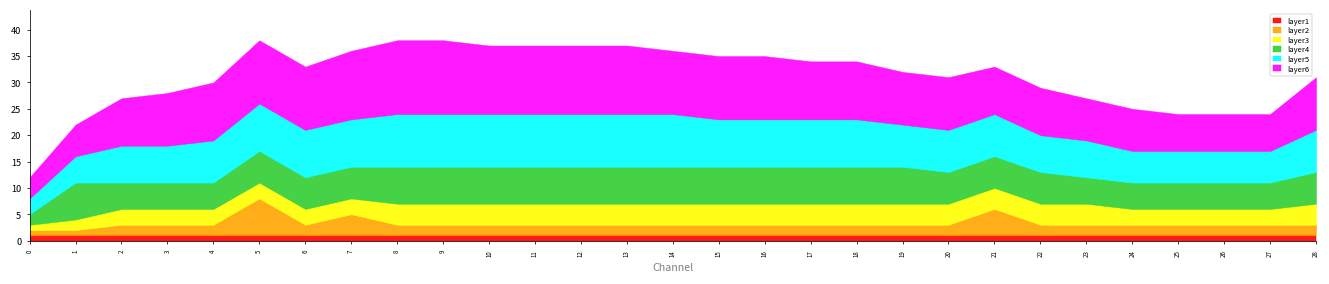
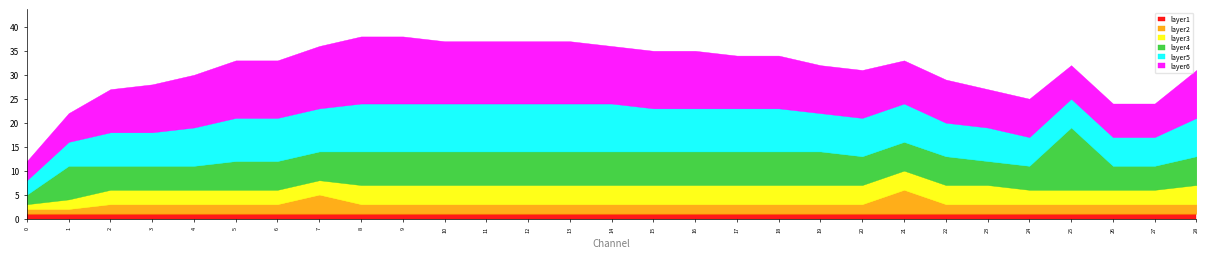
layer2, 5: 7 -> 2
layer4, 25: 5 -> 13
